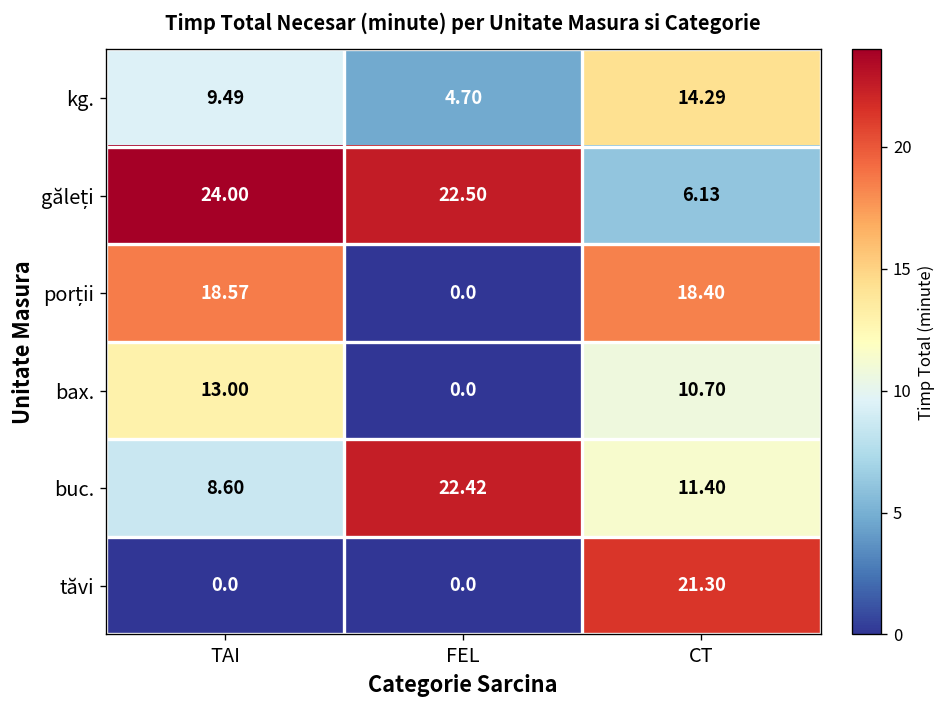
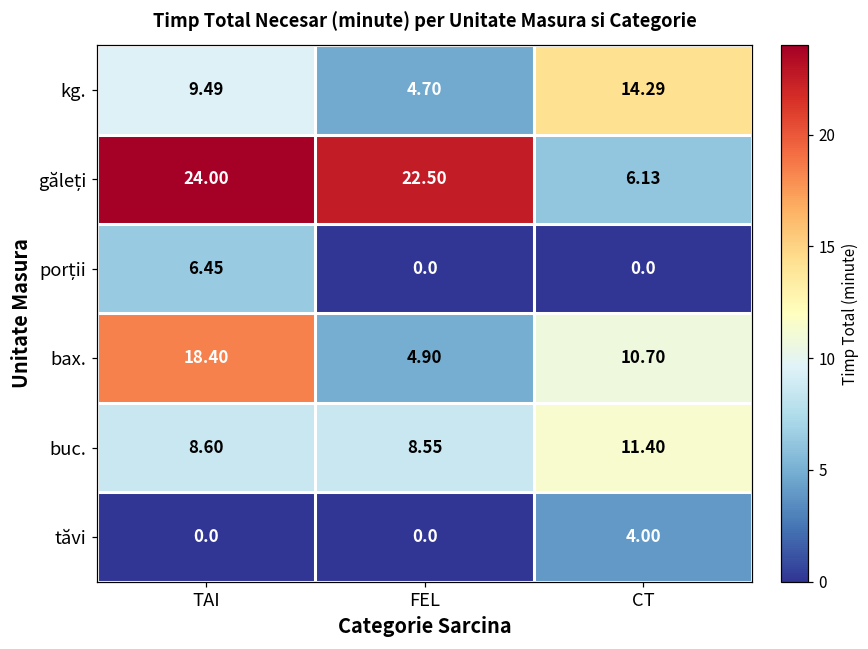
porții, TAI: 18.57 -> 6.45
porții, CT: 18.40 -> 0.0
bax., TAI: 13.00 -> 18.40
bax., FEL: 0.0 -> 4.90
buc., FEL: 22.42 -> 8.55
tăvi, CT: 21.30 -> 4.00
